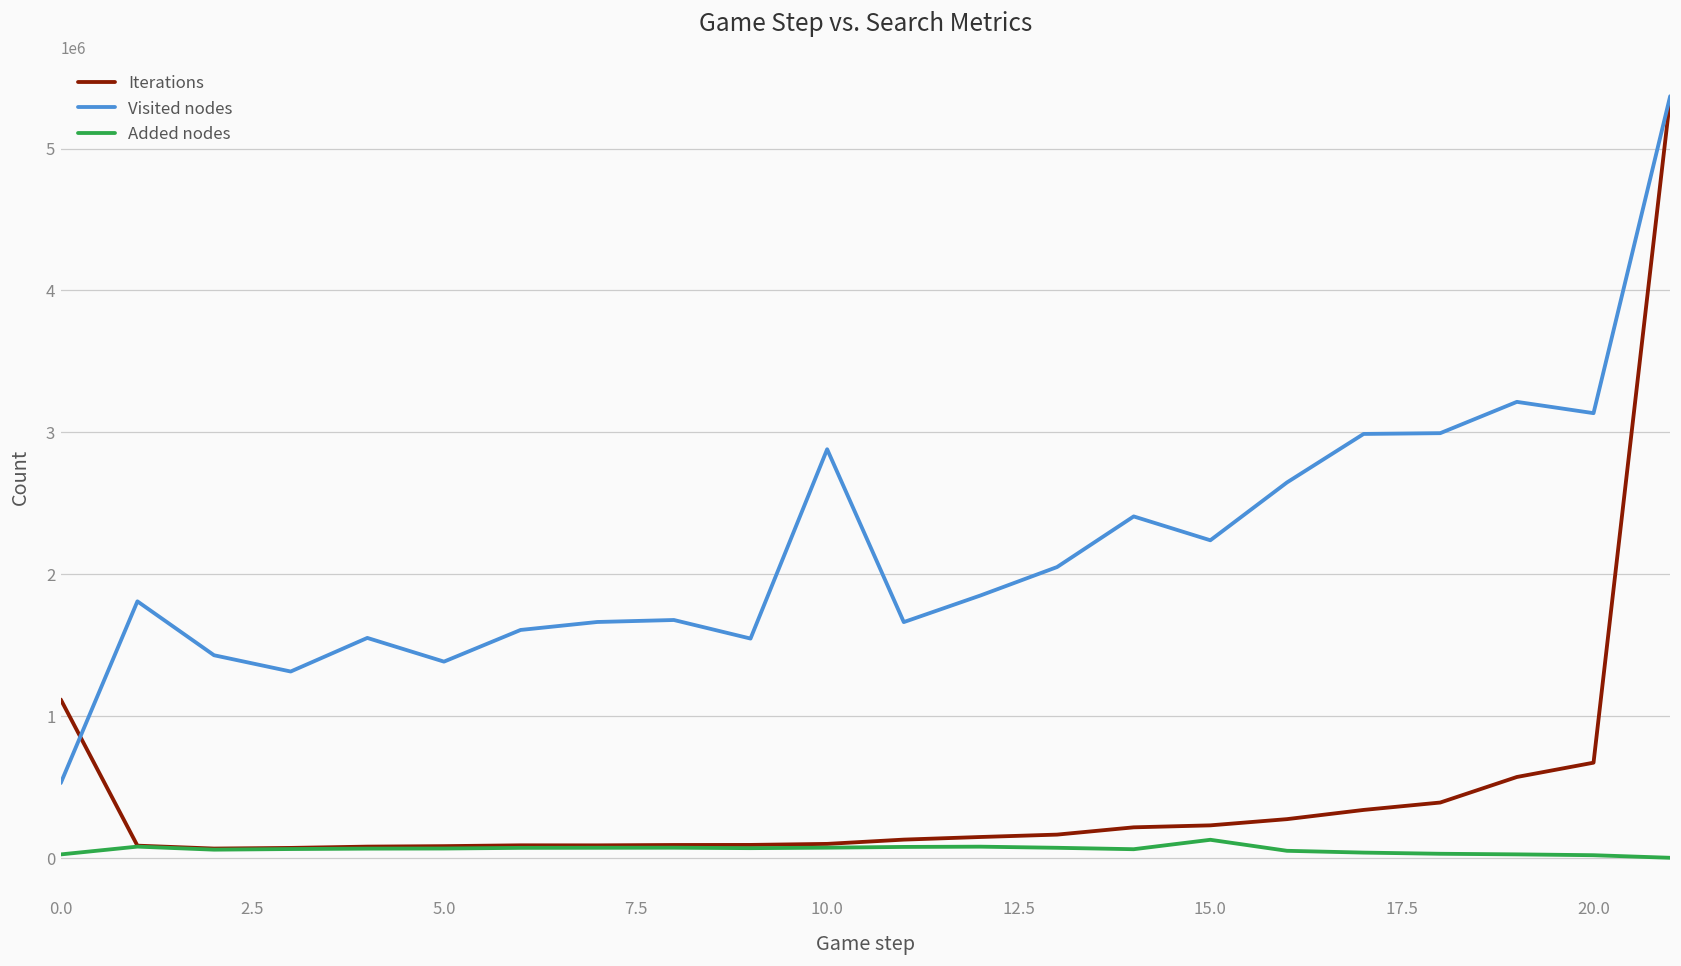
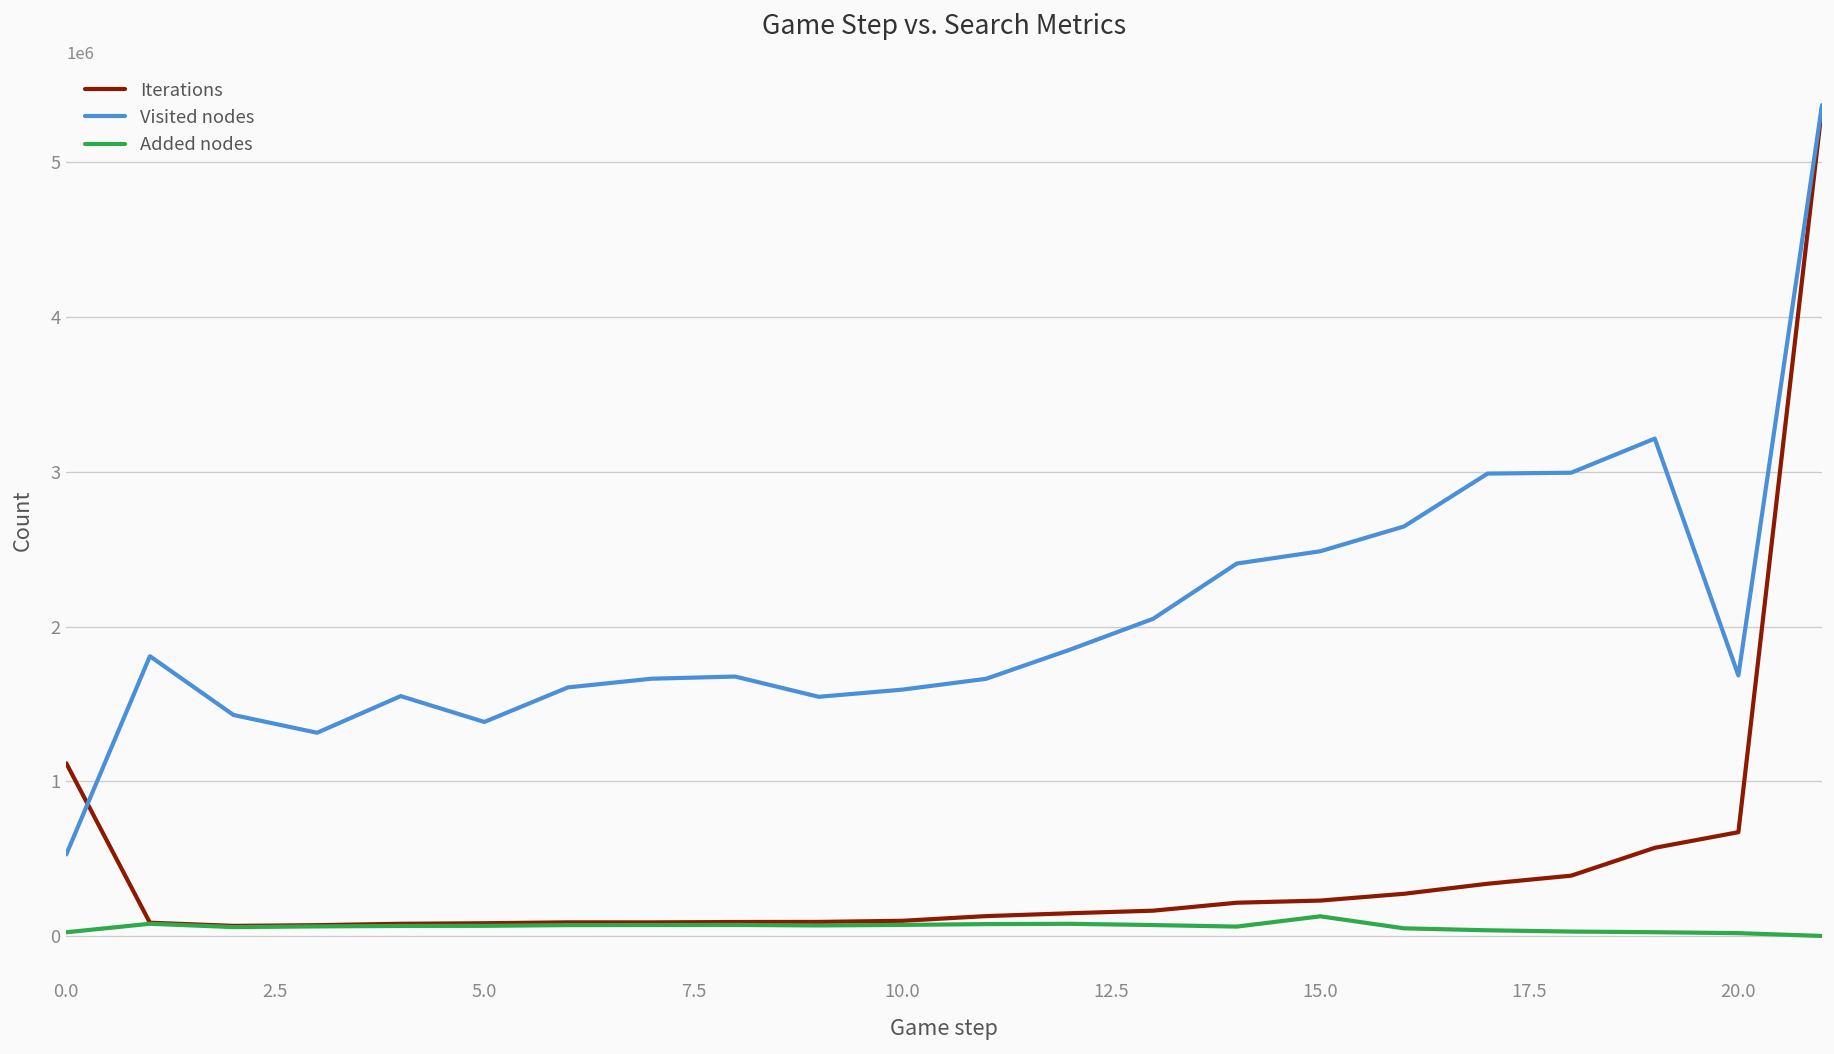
Visited nodes, 10.0: 2880000 -> 1590000
Visited nodes, 15.0: 2240000 -> 2490000
Visited nodes, 20.0: 3140000 -> 1680000
